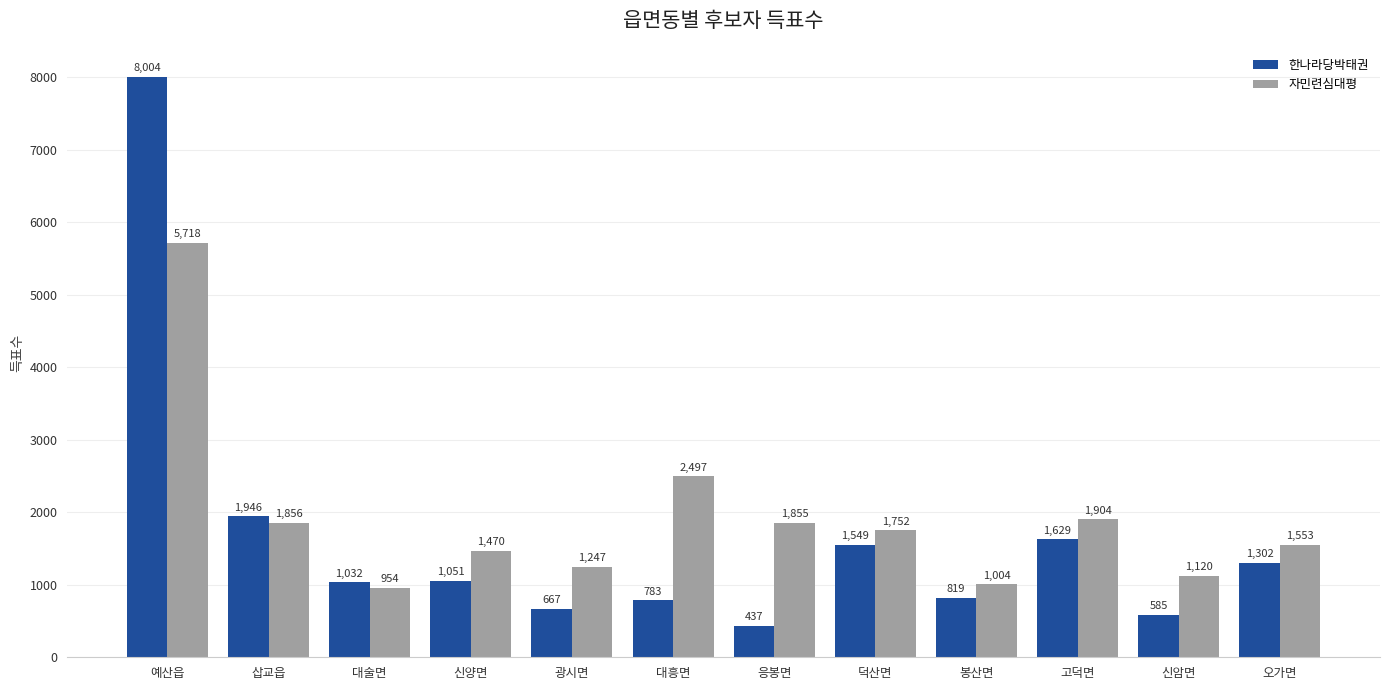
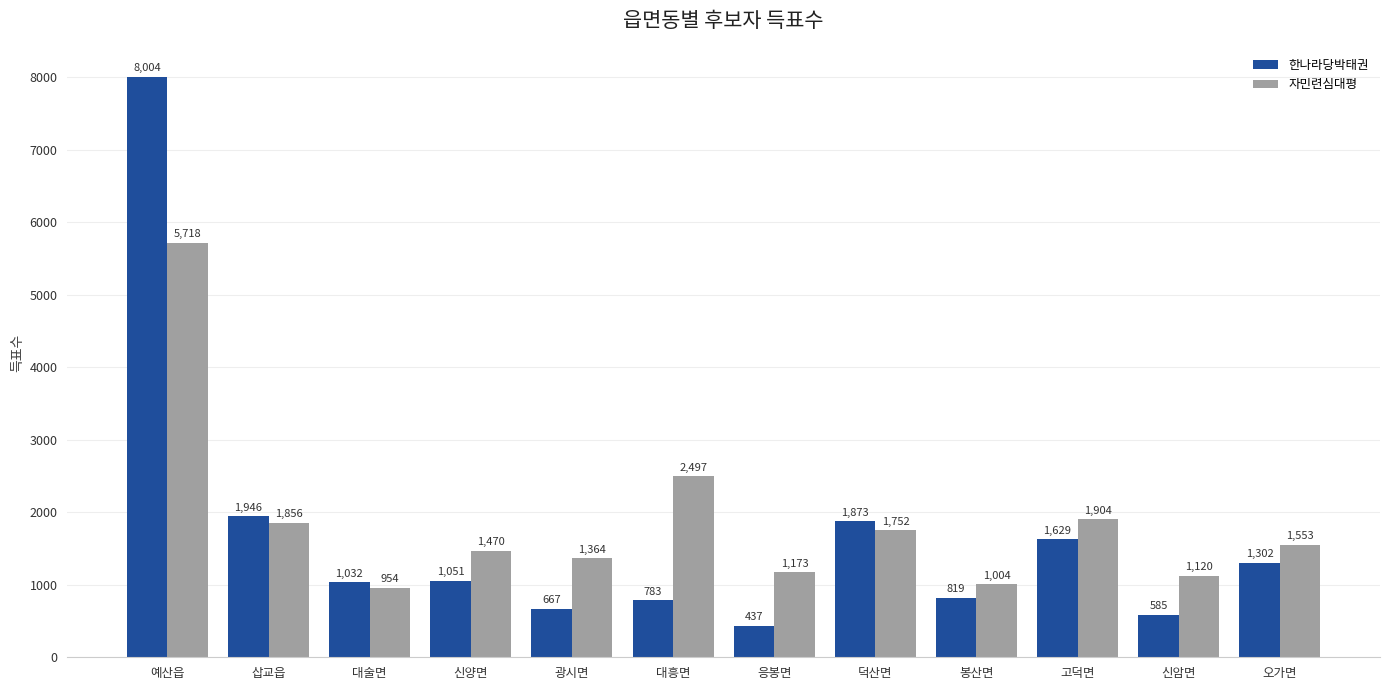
자민련심대평, 광시면: 1,247 -> 1,364
자민련심대평, 응봉면: 1,855 -> 1,173
한나라당박태권, 덕산면: 1,549 -> 1,873
